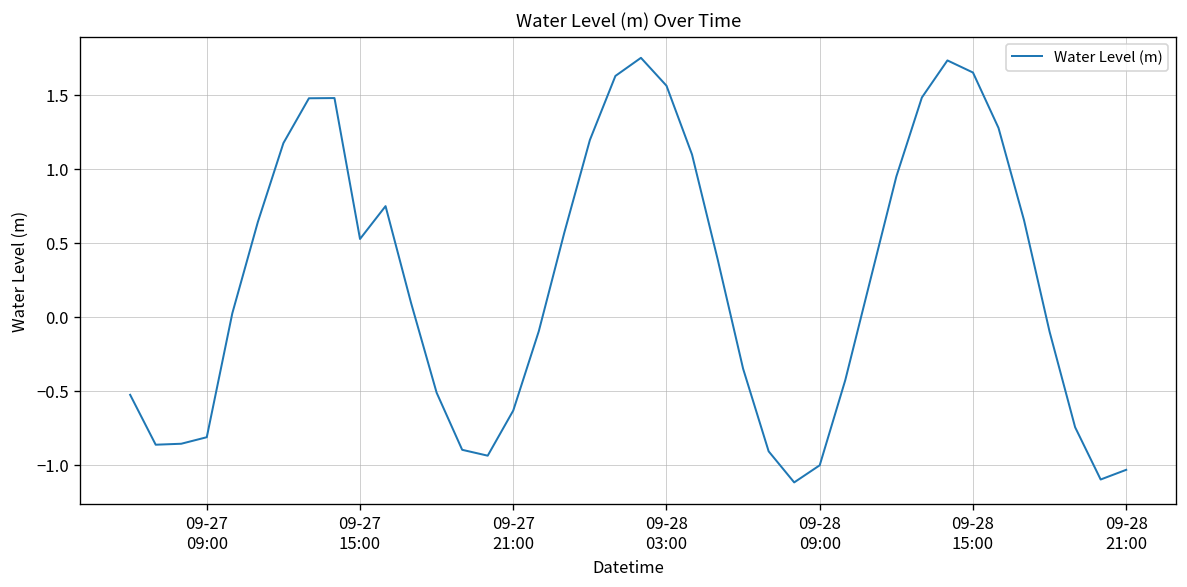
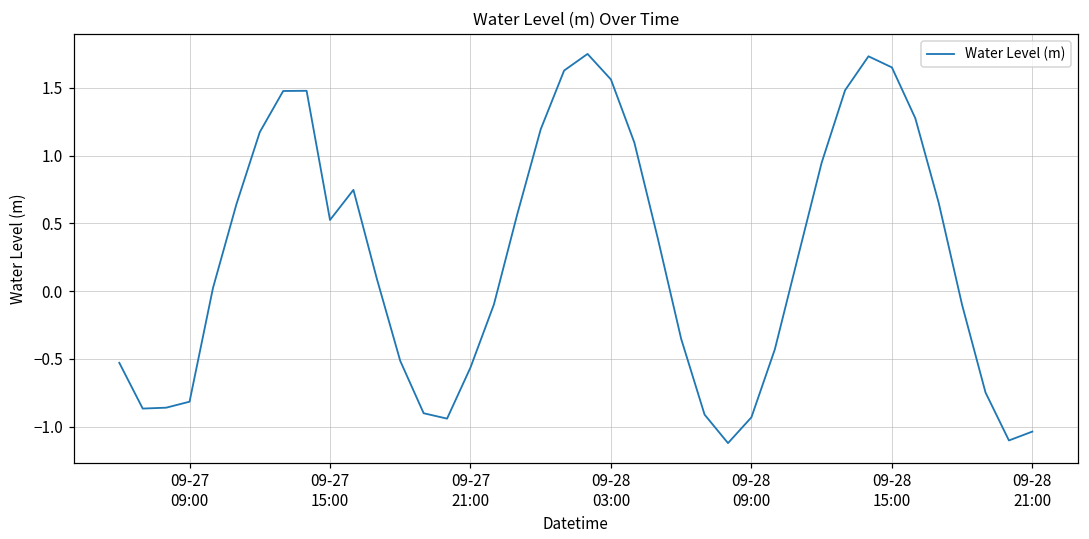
09-27 21:00: -0.63 -> -0.56
09-28 09:00: -1.00 -> -0.93
